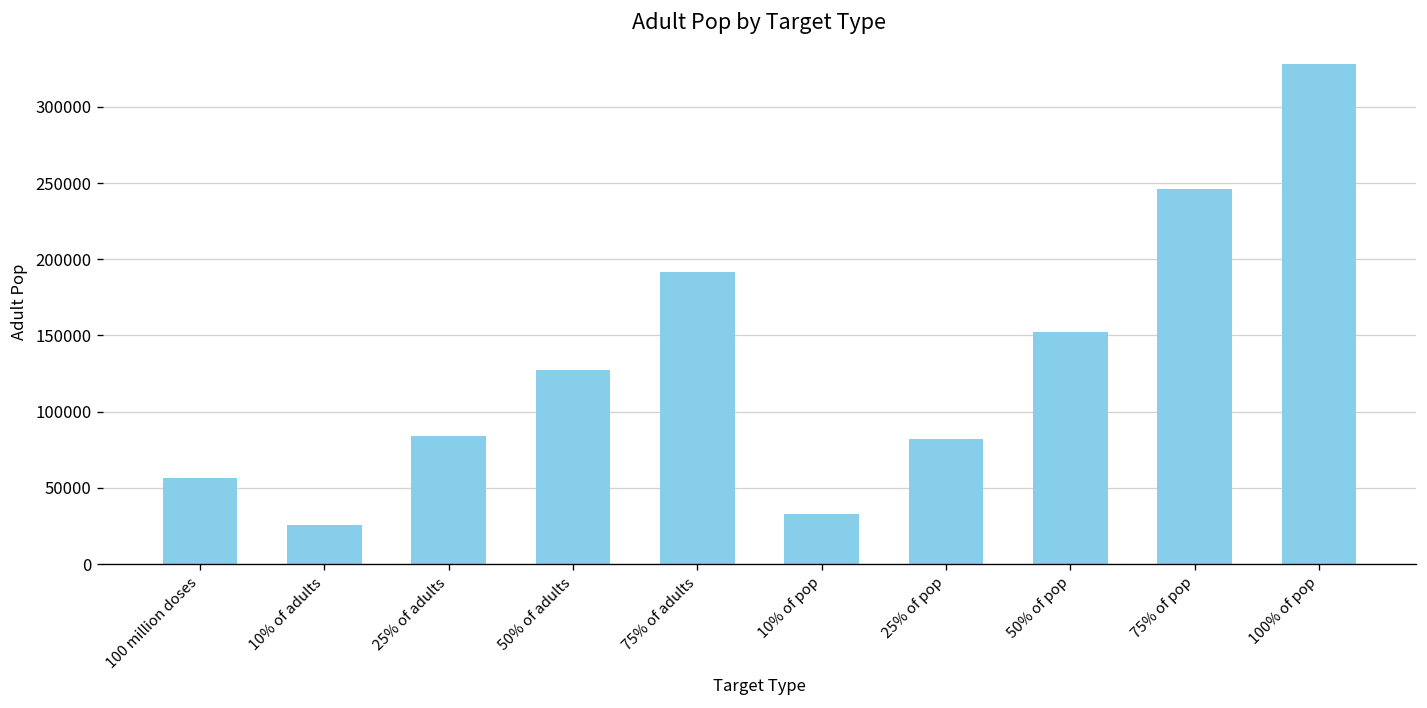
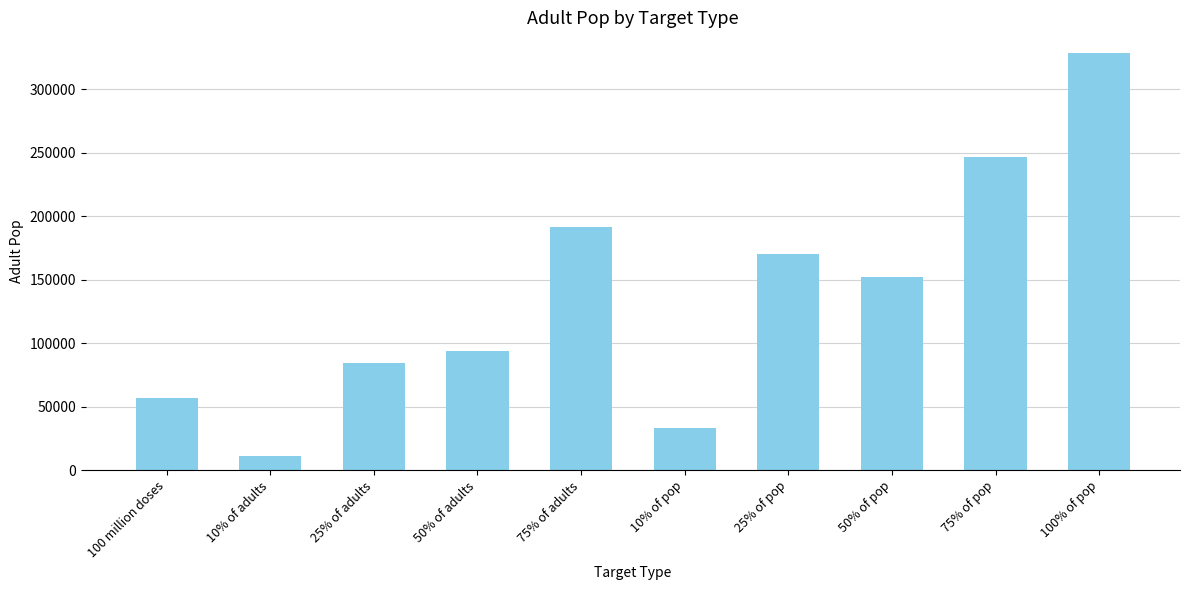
10% of adults: 26000 -> 11000
50% of adults: 128000 -> 94000
25% of pop: 82000 -> 170000
